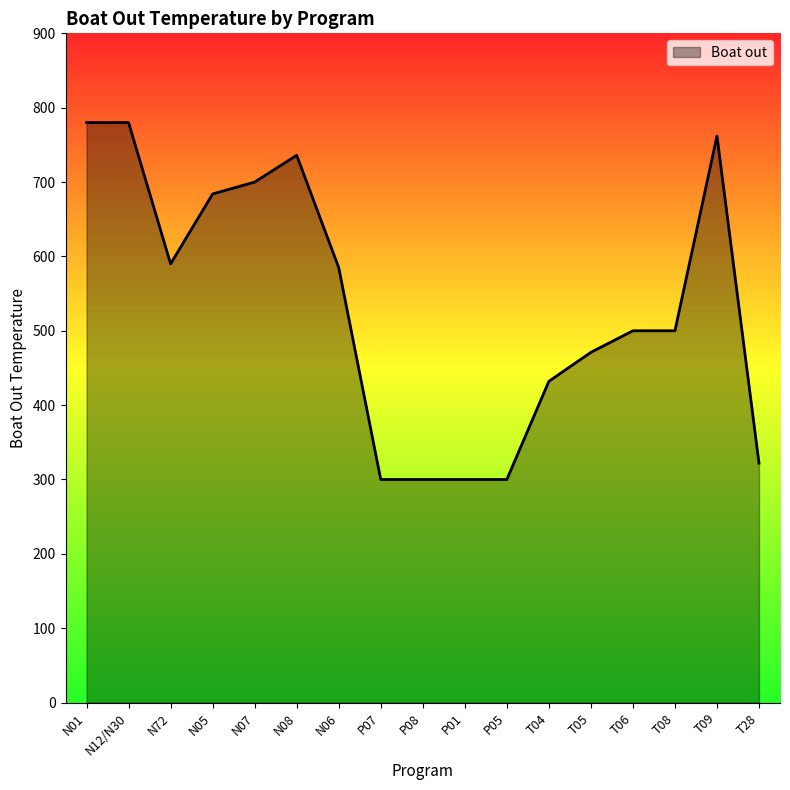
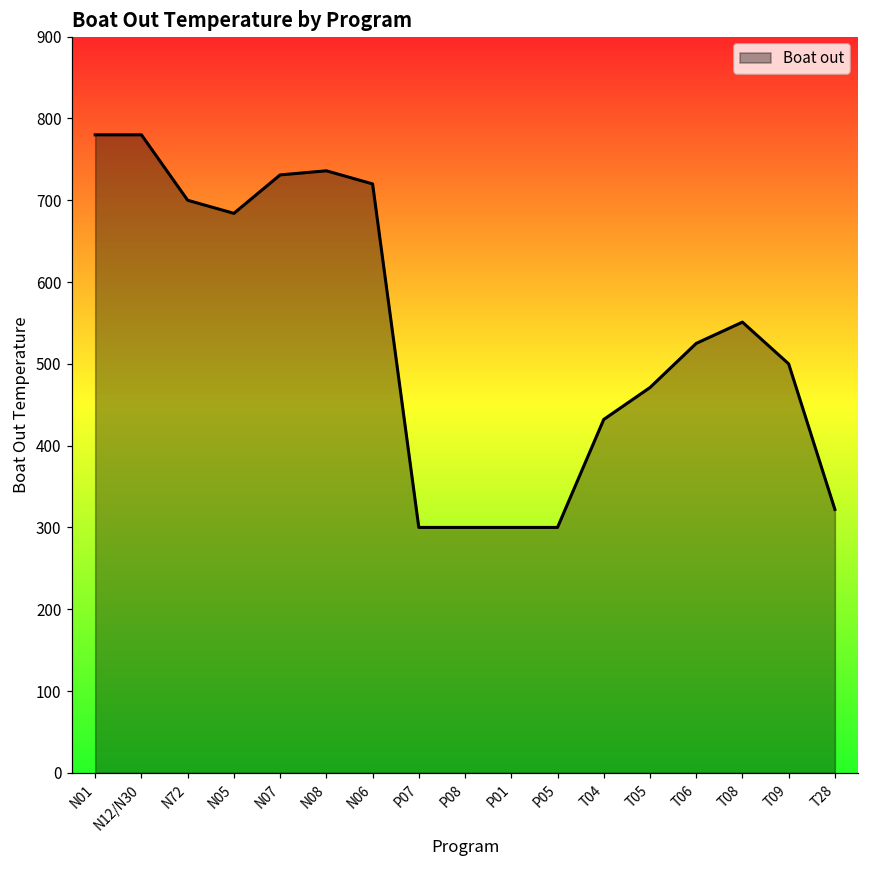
N72: 590 -> 700
N07: 700 -> 730
N06: 590 -> 720
T06: 500 -> 530
T08: 500 -> 550
T09: 760 -> 500
